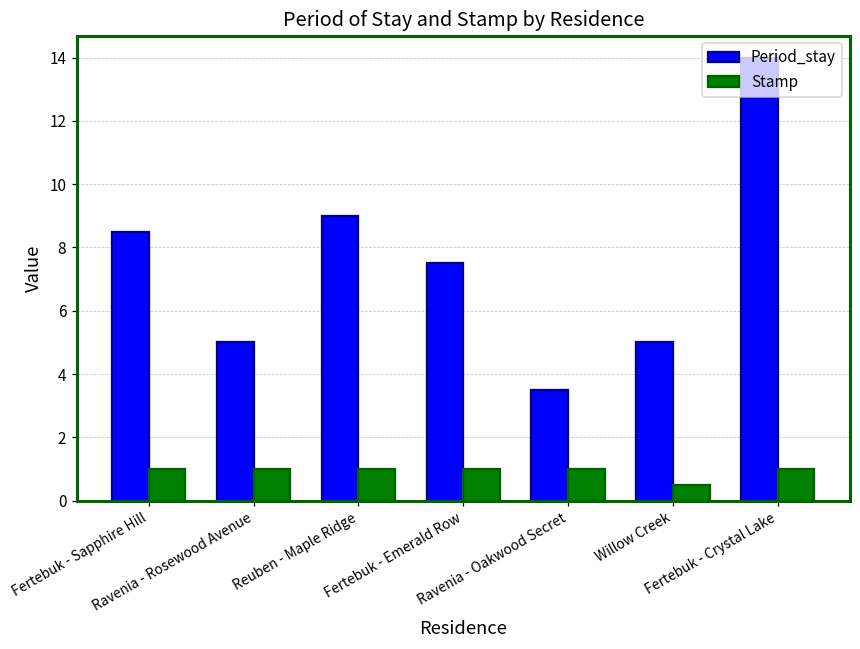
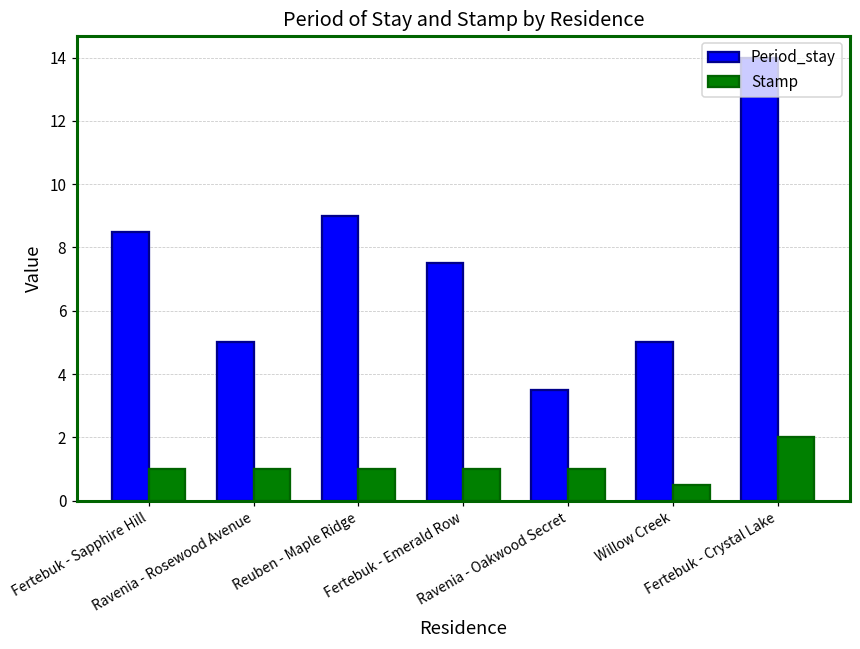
Stamp, Fertebuk - Crystal Lake: 1 -> 2
